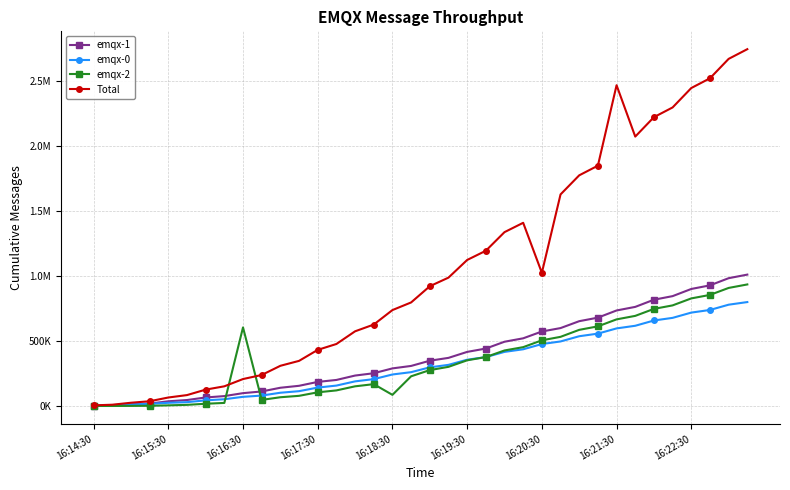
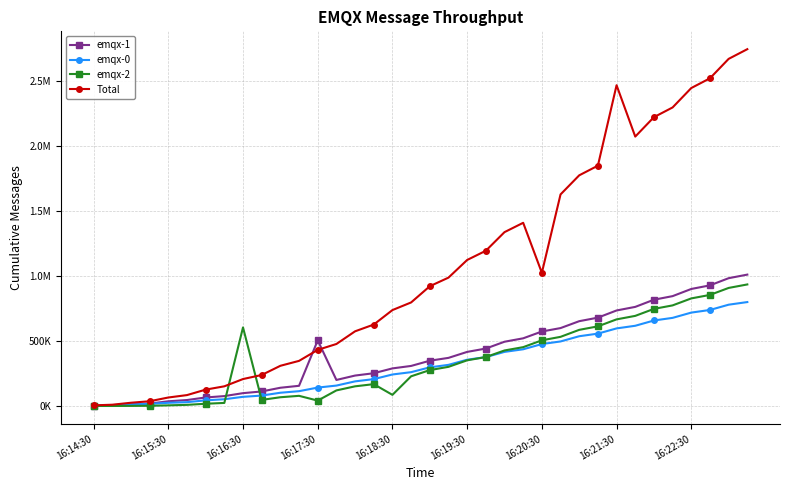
emqx-1, 16:17:30: 190000 -> 510000
emqx-2, 16:17:30: 110000 -> 40000
